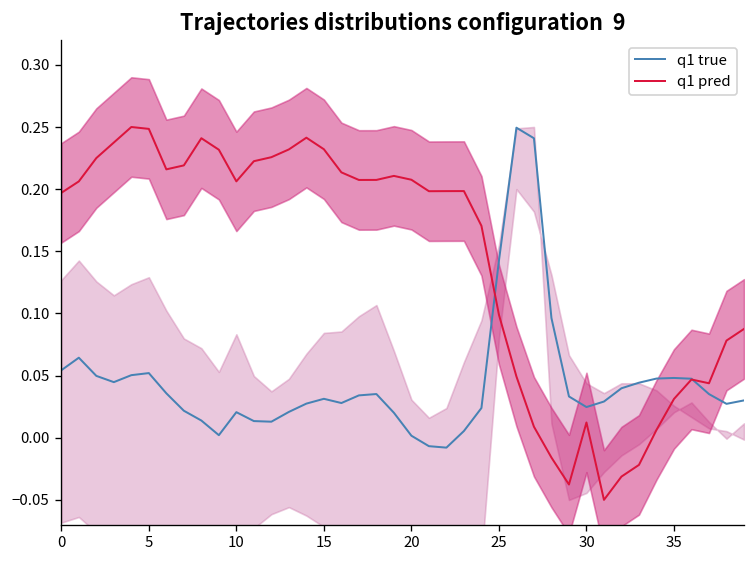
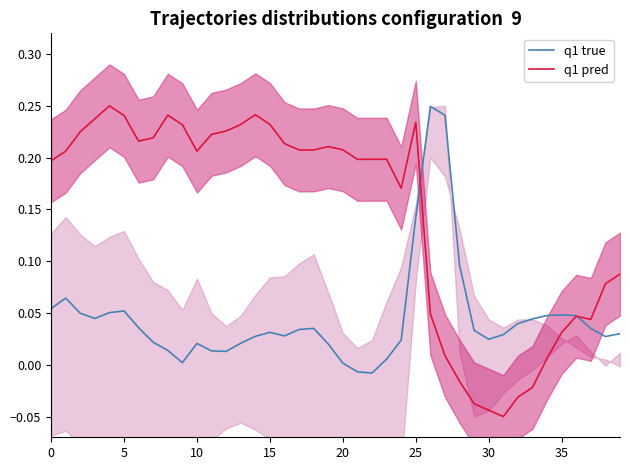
q1 pred, 5: 0.248 -> 0.241
q1 pred, 25: 0.099 -> 0.234
q1 pred, 30: 0.012 -> -0.044
